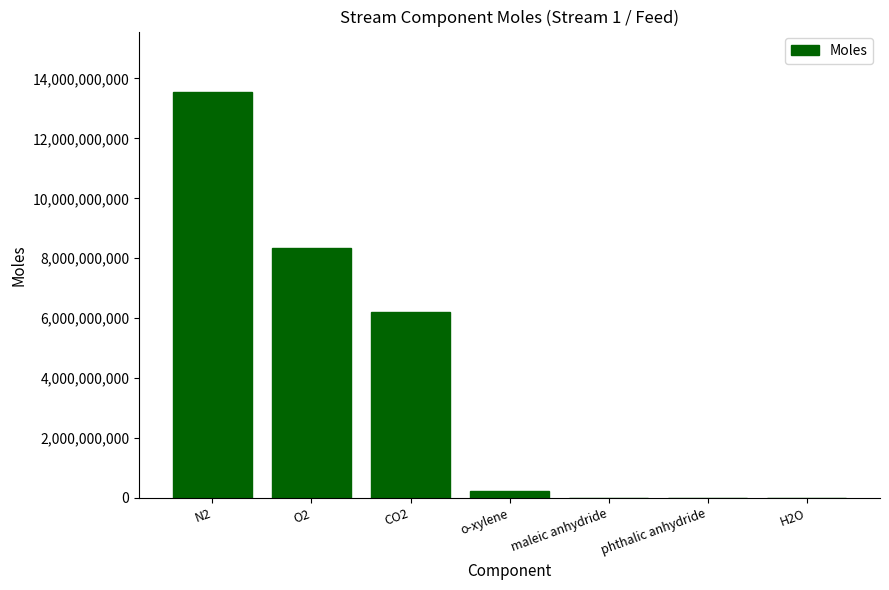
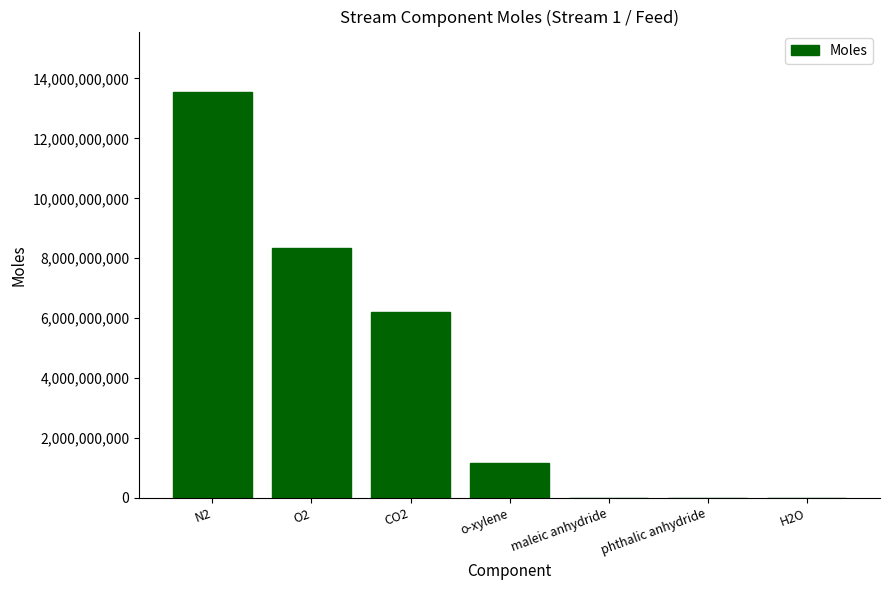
o-xylene: 200,000,000 -> 1,200,000,000
